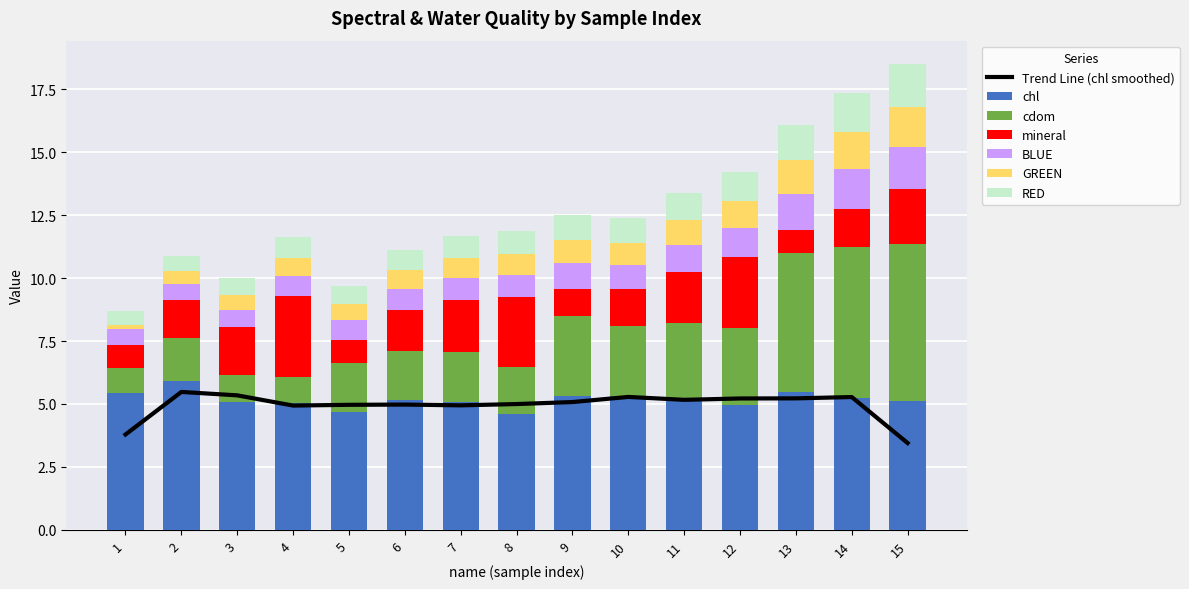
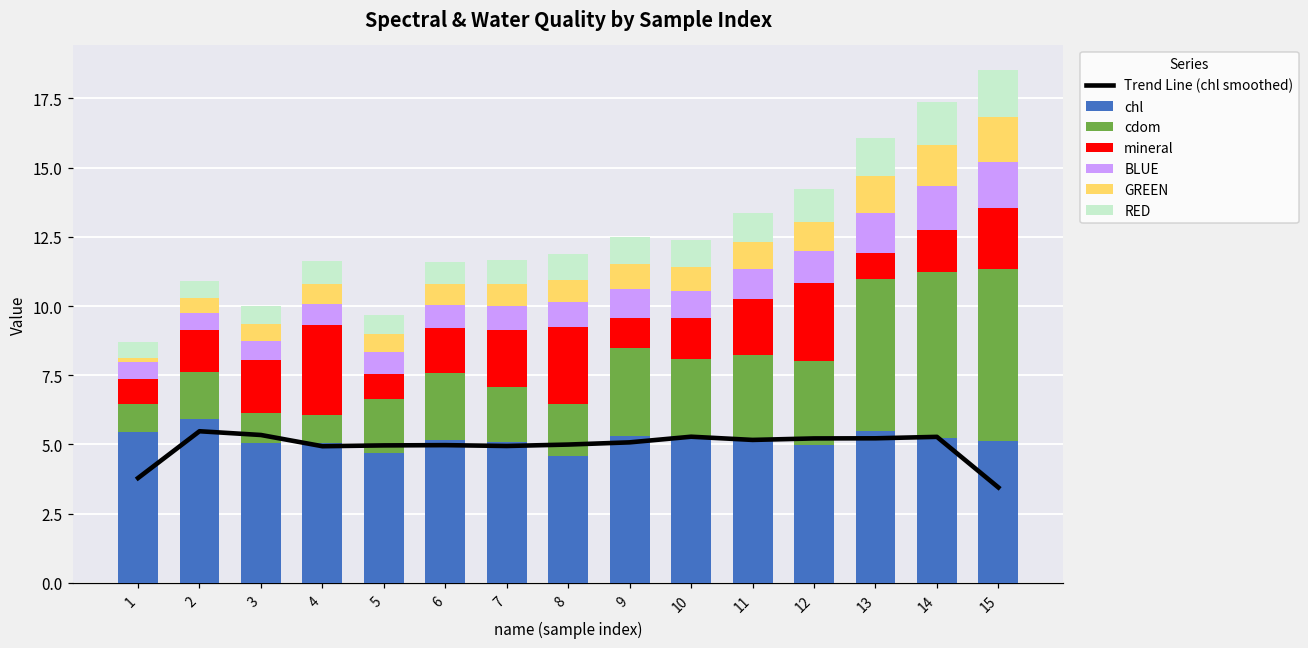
cdom, 6: 2.0 -> 2.4
